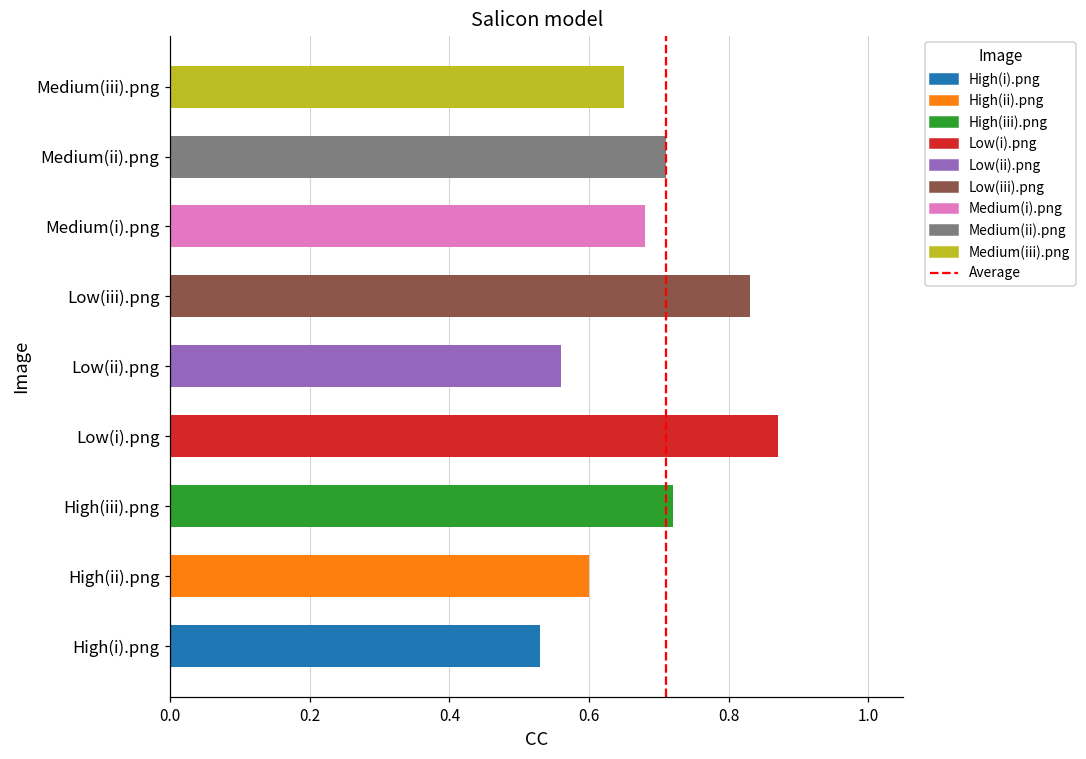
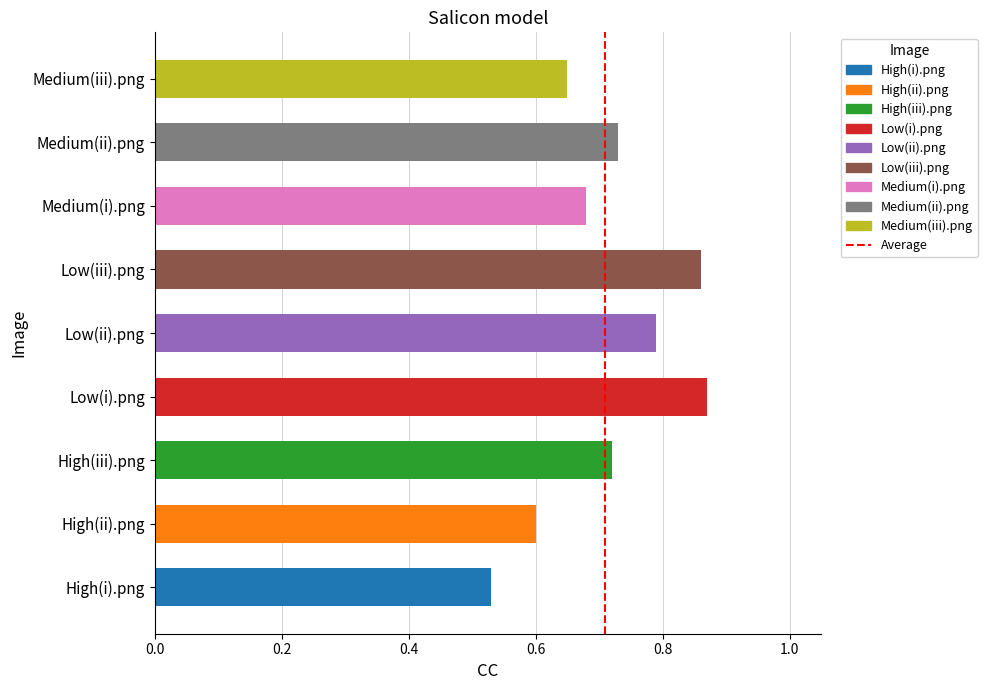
Medium(ii).png: 0.71 -> 0.73
Low(iii).png: 0.83 -> 0.86
Low(ii).png: 0.56 -> 0.79
